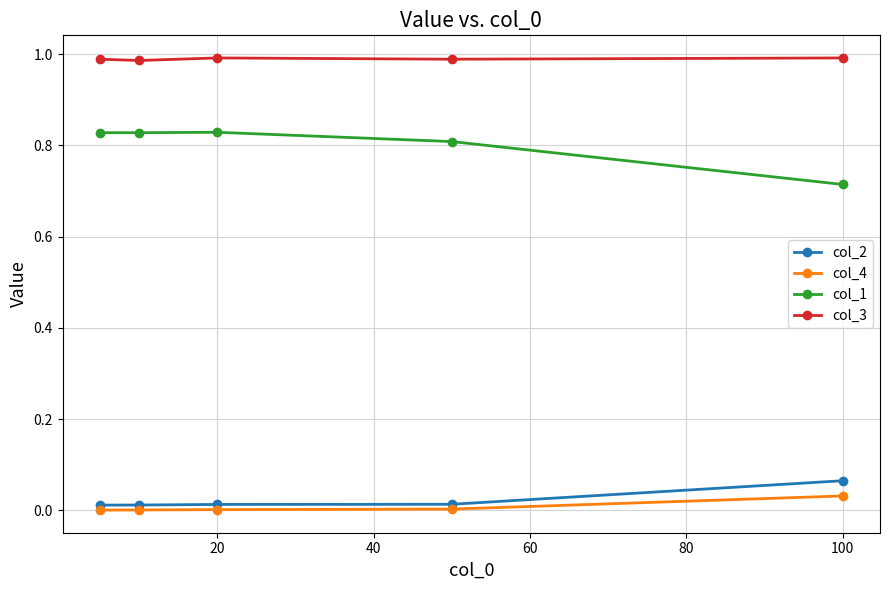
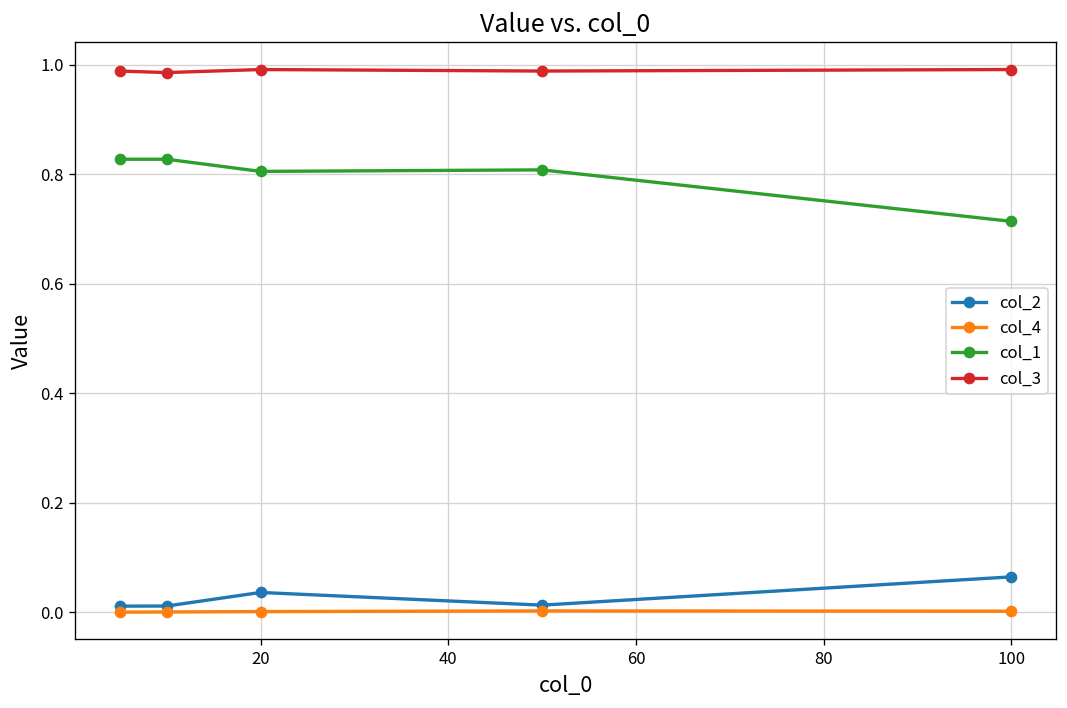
col_2, 20: 0.01 -> 0.04
col_1, 20: 0.83 -> 0.81
col_4, 100: 0.03 -> 0.00
